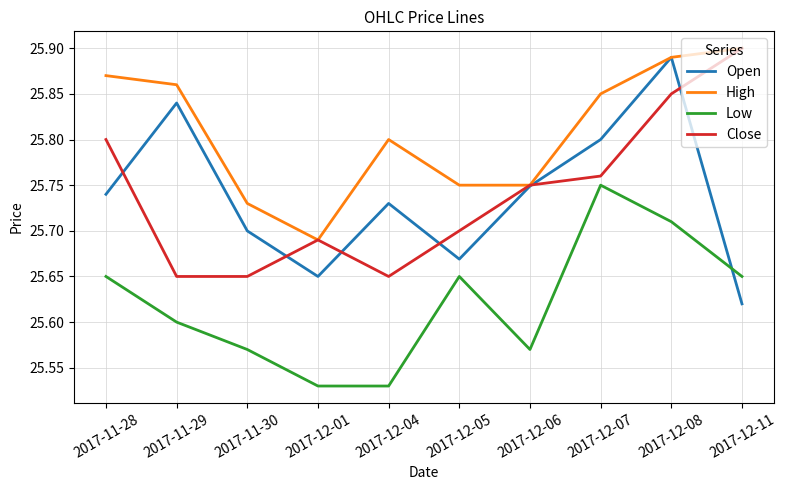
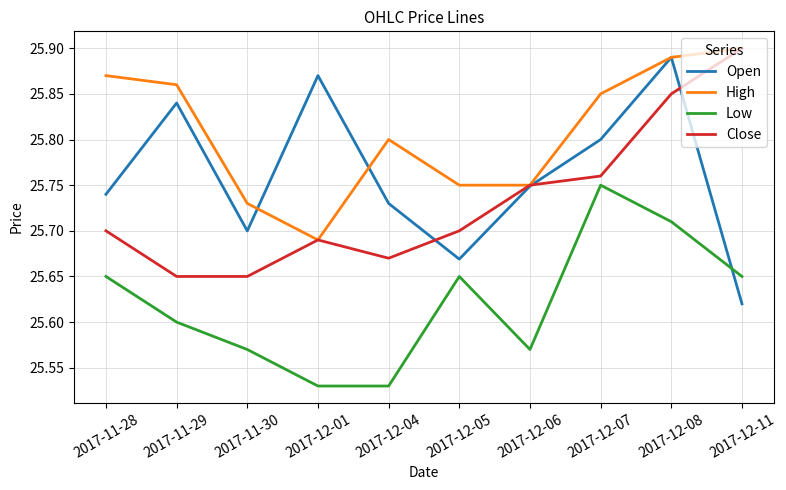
Close, 2017-11-28: 25.8 -> 25.7
Open, 2017-12-01: 25.65 -> 25.87
Close, 2017-12-04: 25.65 -> 25.67
